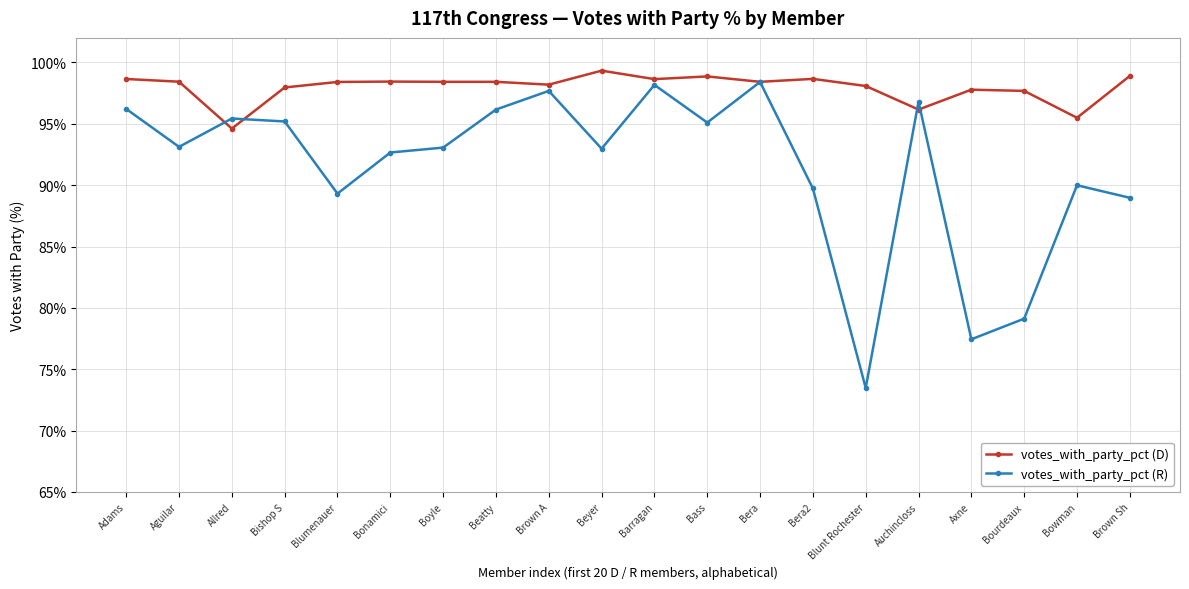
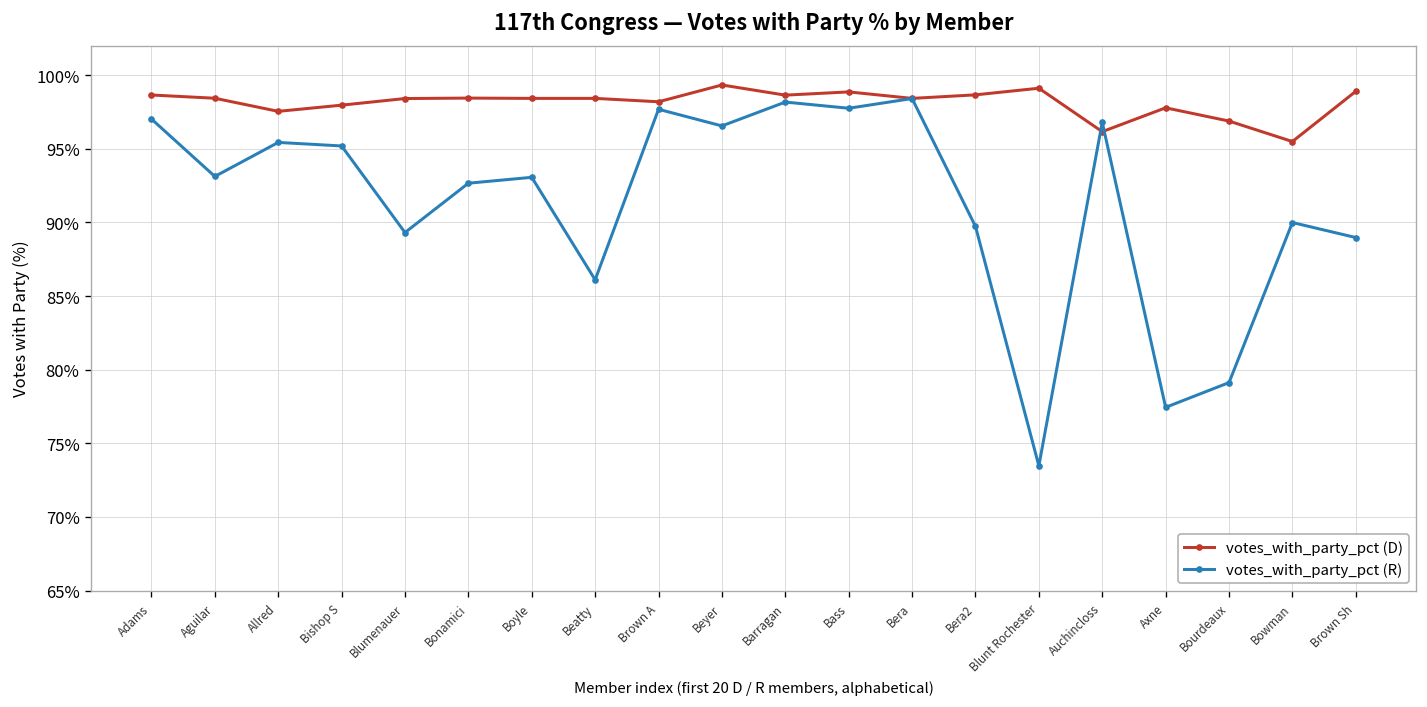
votes_with_party_pct (R), Adams: 96.2% -> 97.0%
votes_with_party_pct (D), Allred: 94.6% -> 97.5%
votes_with_party_pct (R), Beatty: 96.2% -> 86.1%
votes_with_party_pct (R), Beyer: 93.0% -> 96.6%
votes_with_party_pct (R), Bass: 95.1% -> 97.8%
votes_with_party_pct (D), Blunt Rochester: 98.1% -> 99.1%
votes_with_party_pct (D), Bourdeaux: 97.7% -> 96.9%
